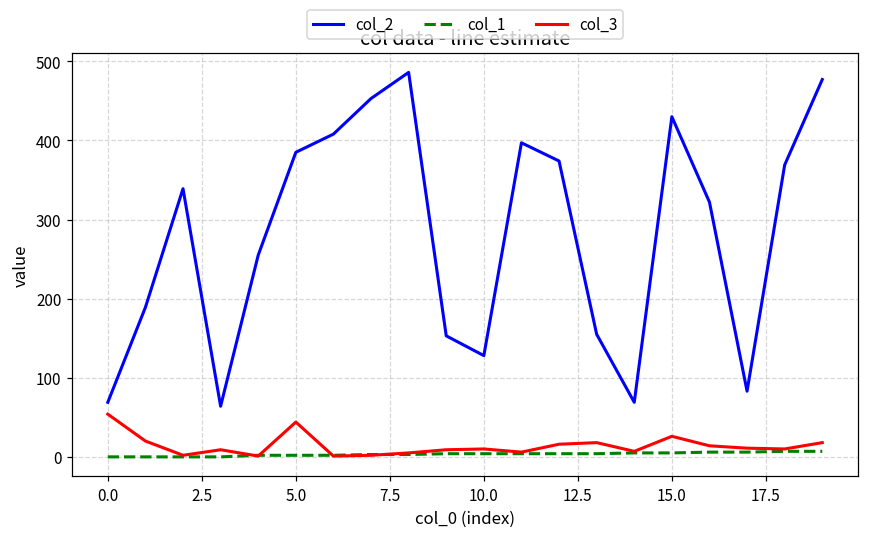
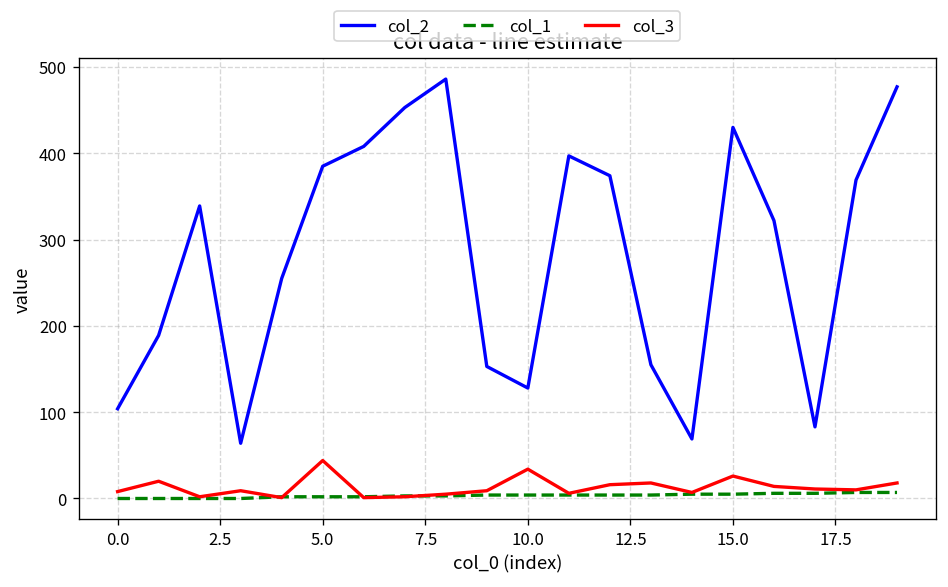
col_2, 0.0: 70 -> 100
col_3, 0.0: 50 -> 10
col_3, 10.0: 10 -> 30
